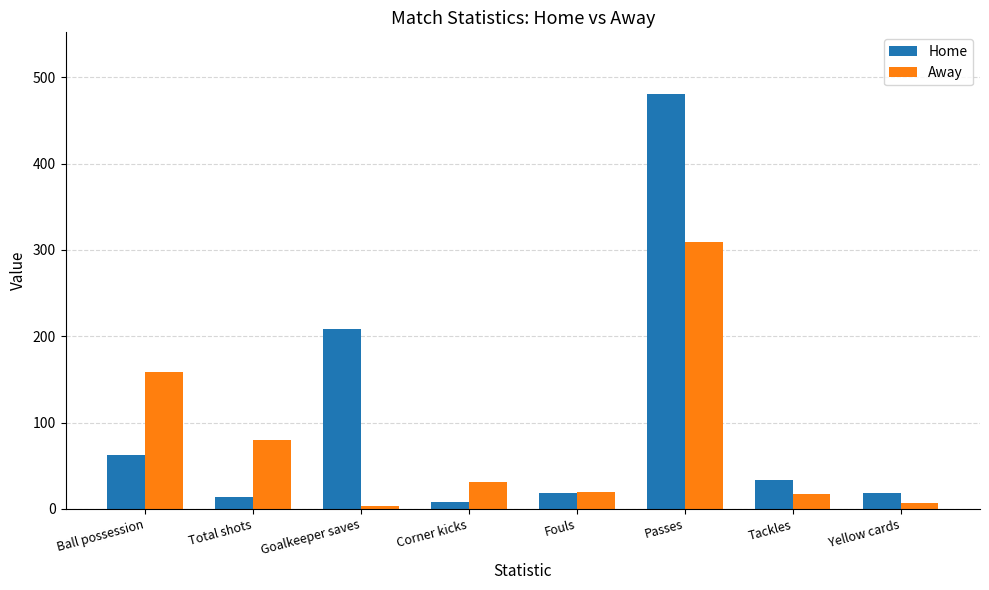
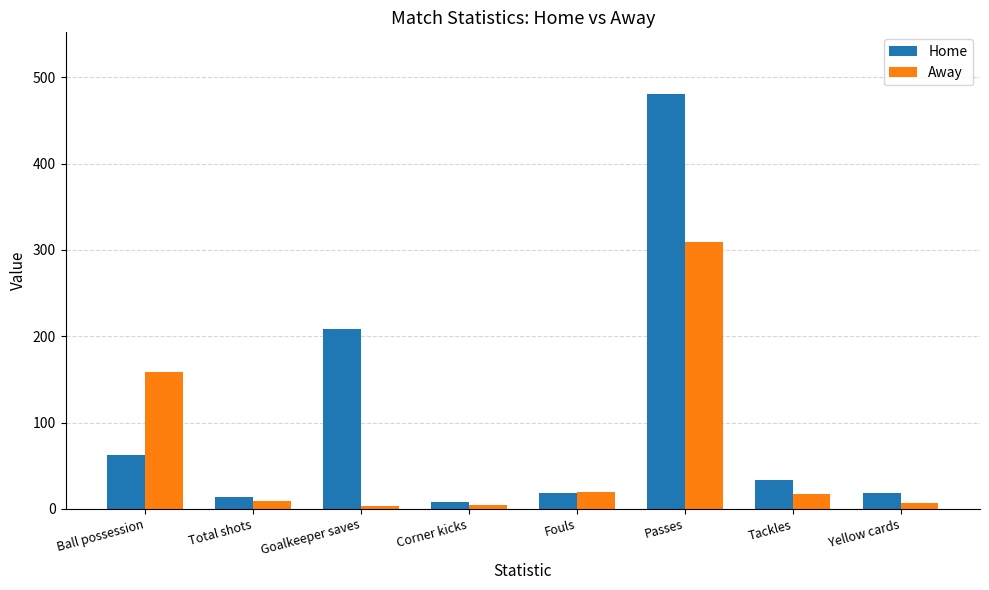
Away, Total shots: 80 -> 10
Away, Corner kicks: 30 -> 0
